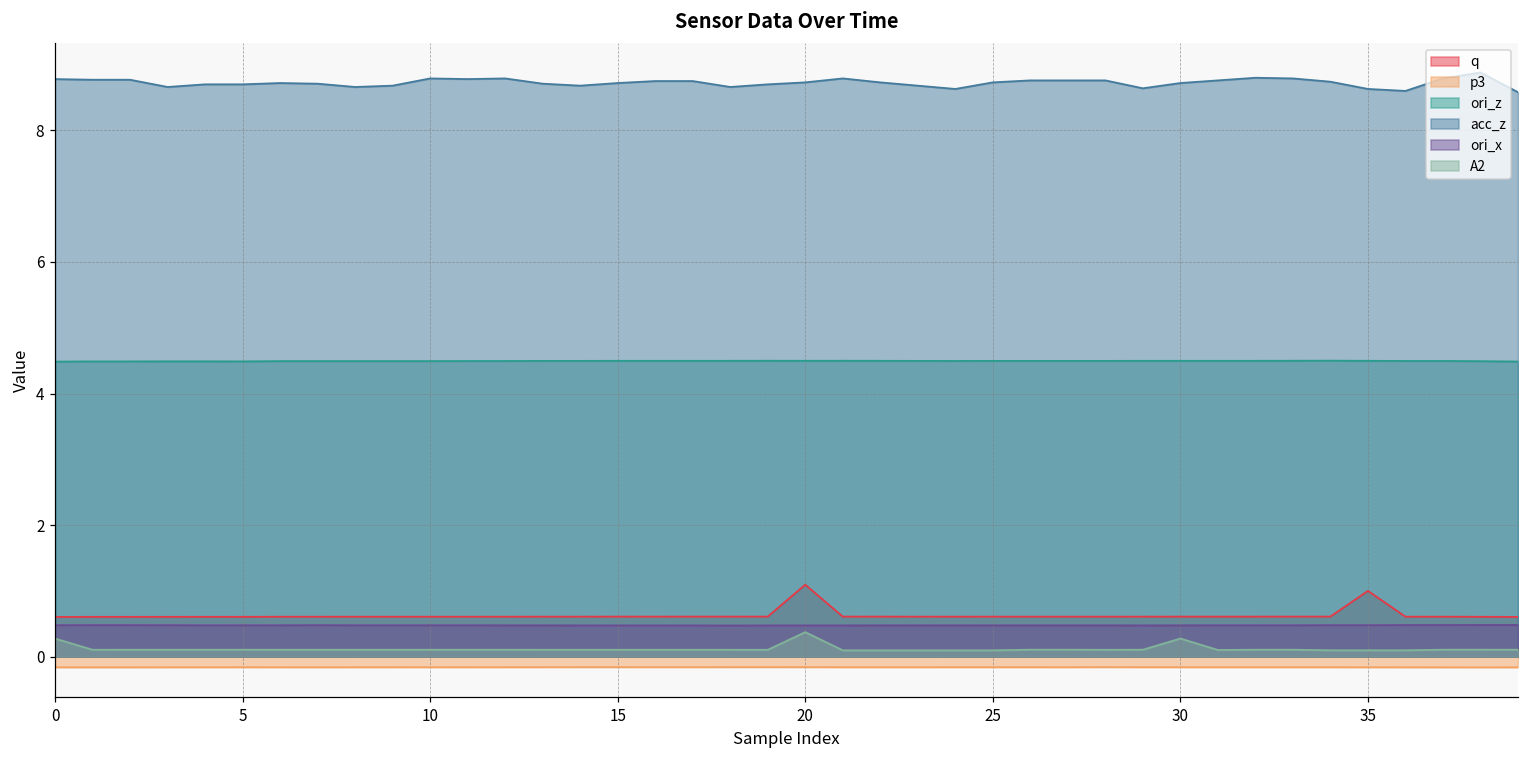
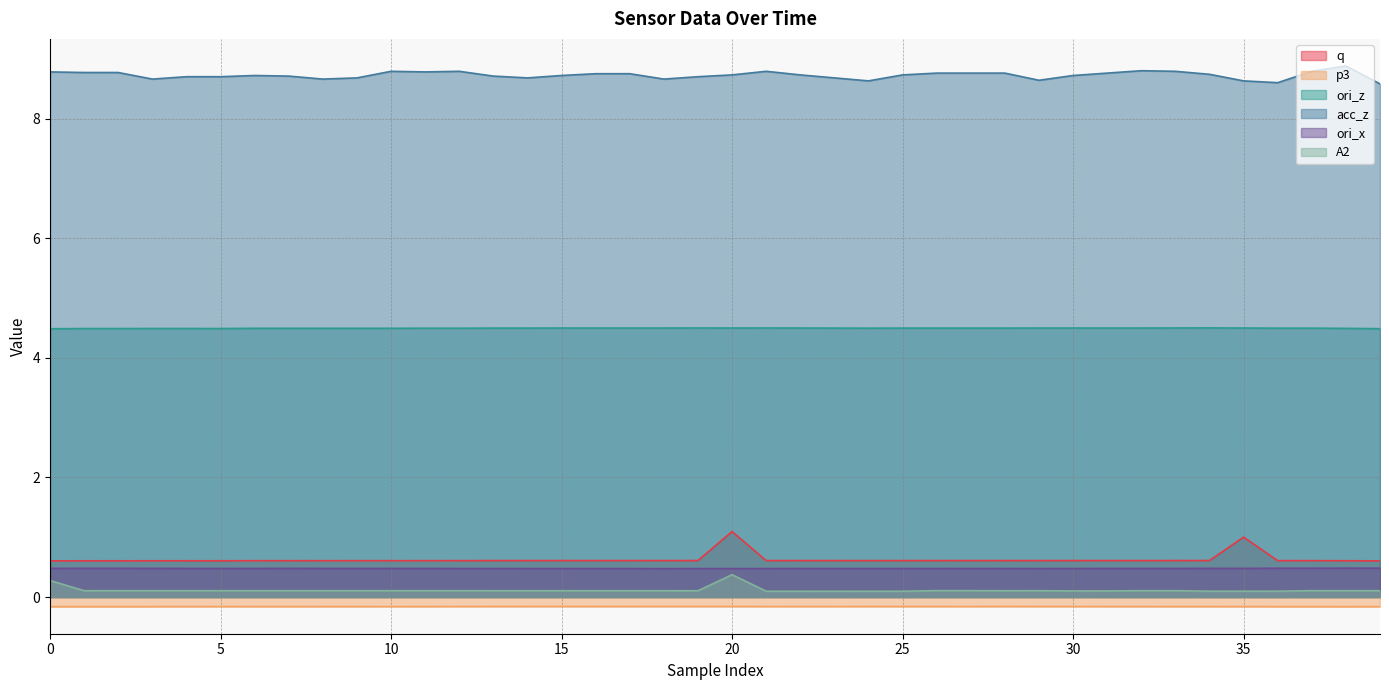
A2, 30: 0.3 -> 0.1
